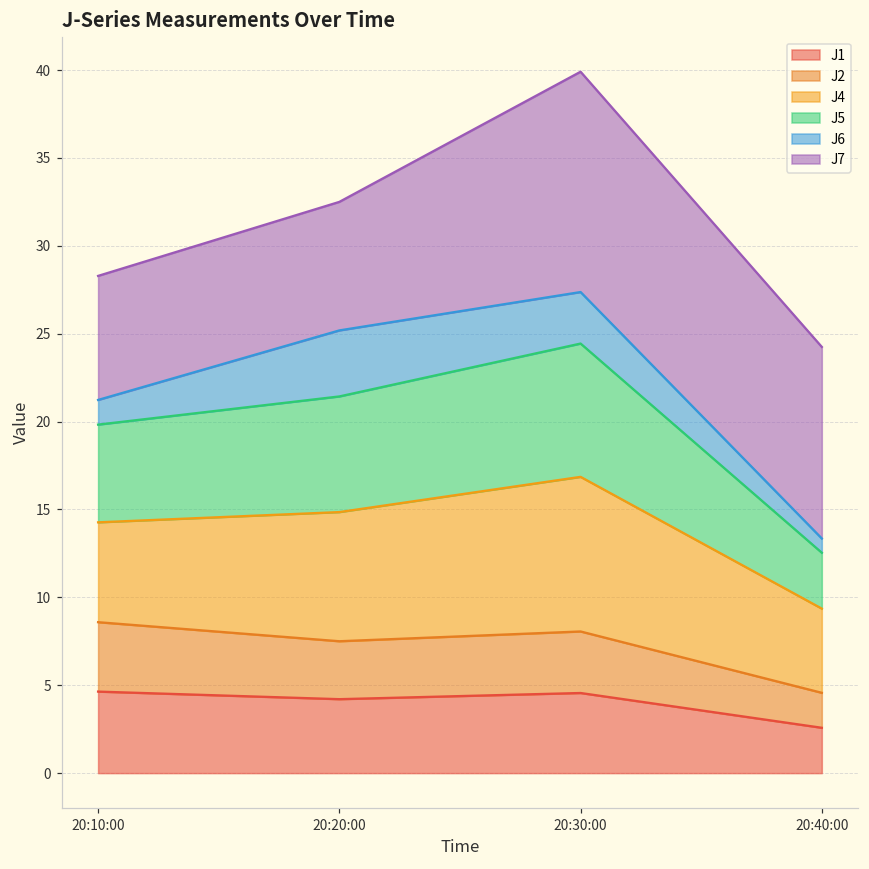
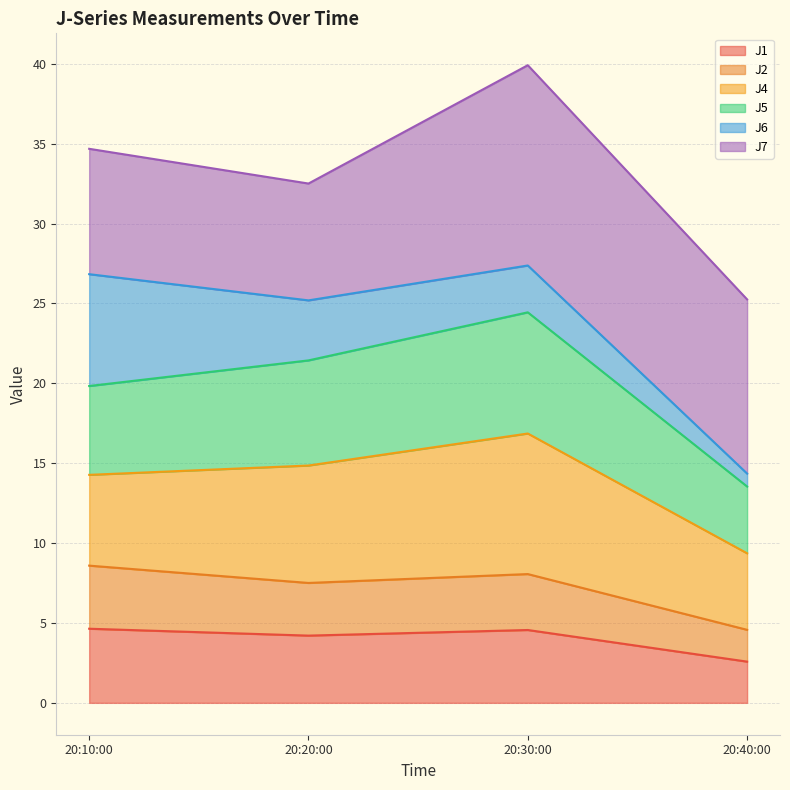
J6, 20:10:00: 1.4 -> 7.0
J7, 20:10:00: 7.1 -> 7.8
J5, 20:40:00: 3.2 -> 4.2
